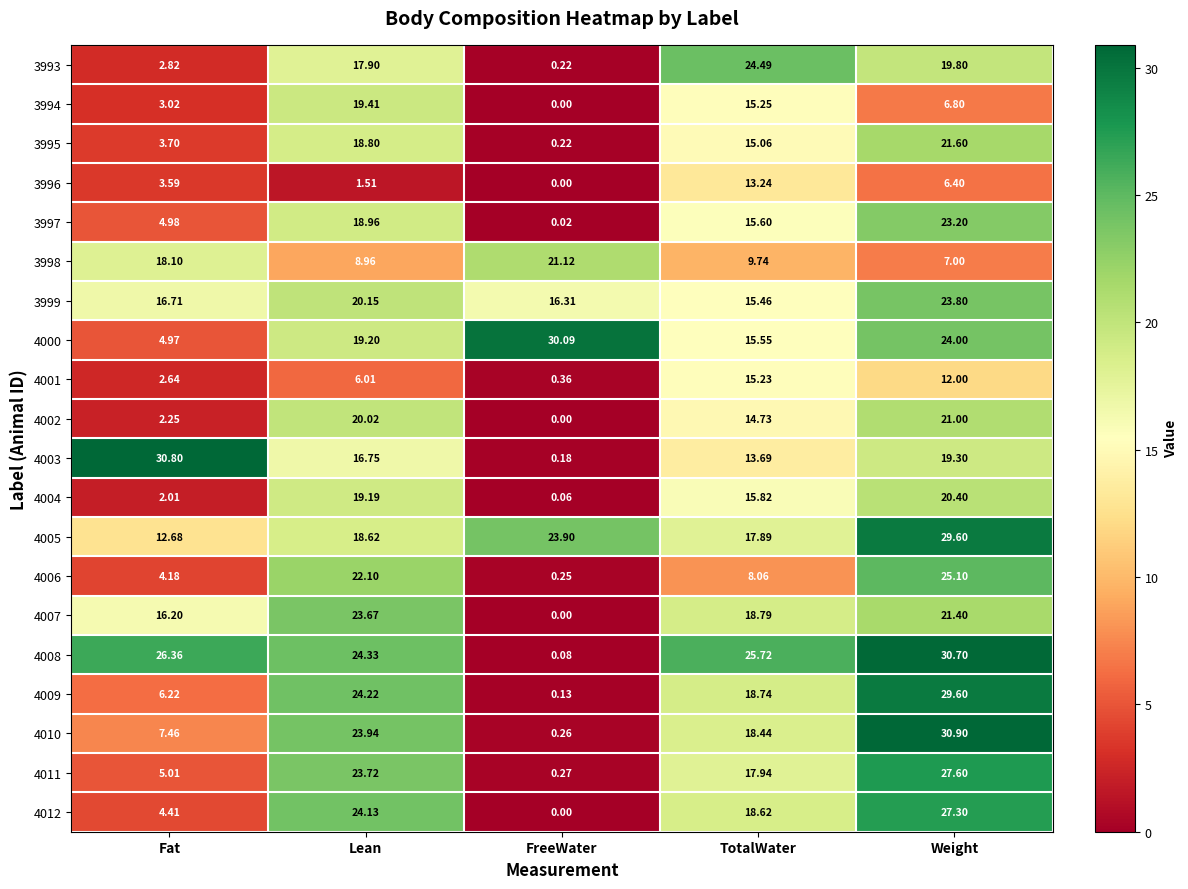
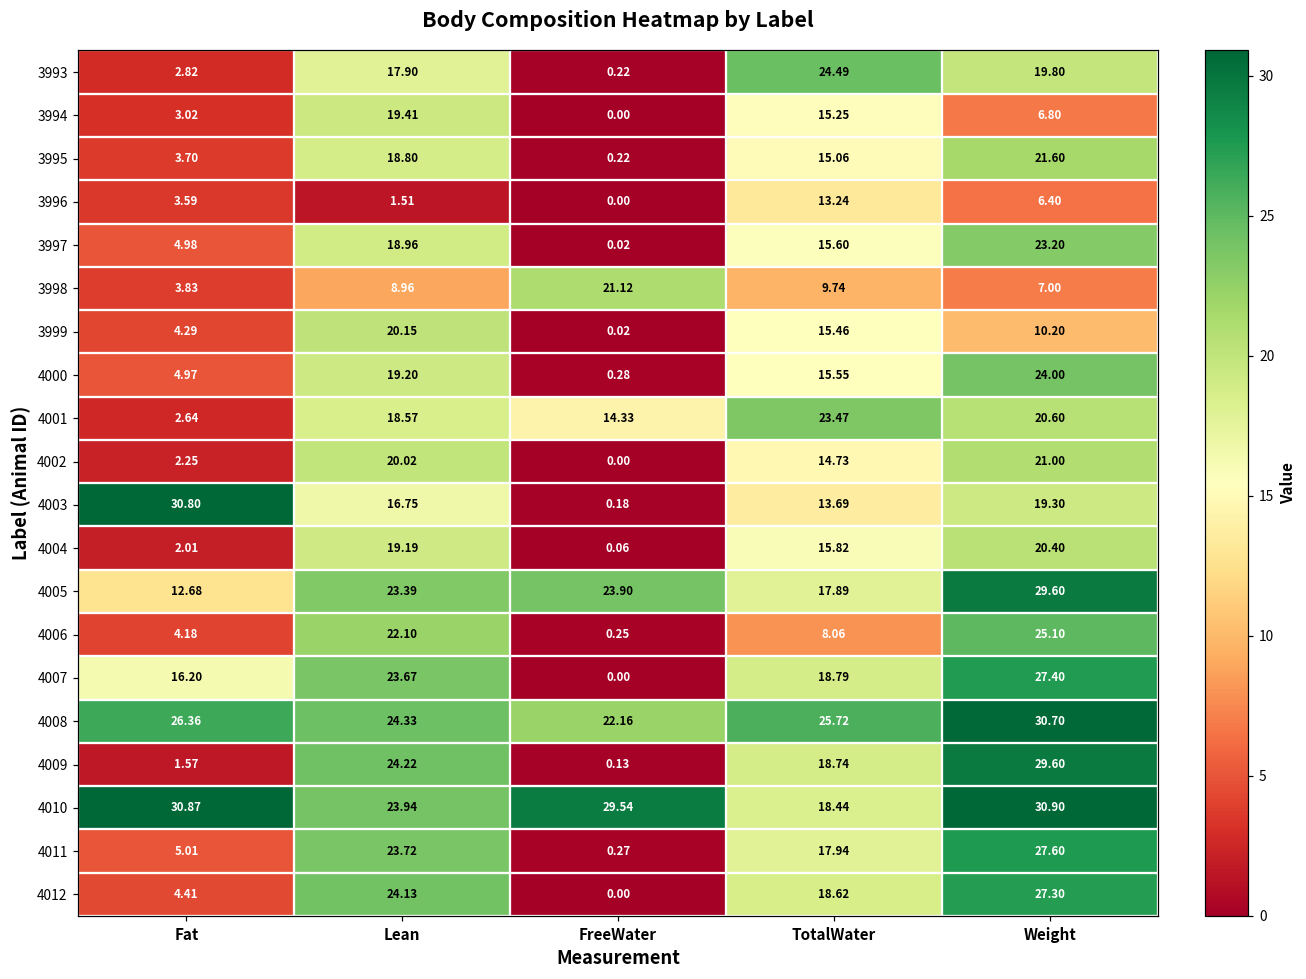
3998, Fat: 18.10 -> 3.83
3999, Fat: 16.71 -> 4.29
3999, FreeWater: 16.31 -> 0.02
3999, Weight: 23.80 -> 10.20
4000, FreeWater: 30.09 -> 0.28
4001, Lean: 6.01 -> 18.57
4001, FreeWater: 0.36 -> 14.33
4001, TotalWater: 15.23 -> 23.47
4001, Weight: 12.00 -> 20.60
4005, Lean: 18.62 -> 23.39
4007, Weight: 21.40 -> 27.40
4008, FreeWater: 0.08 -> 22.16
4009, Fat: 6.22 -> 1.57
4010, Fat: 7.46 -> 30.87
4010, FreeWater: 0.26 -> 29.54
